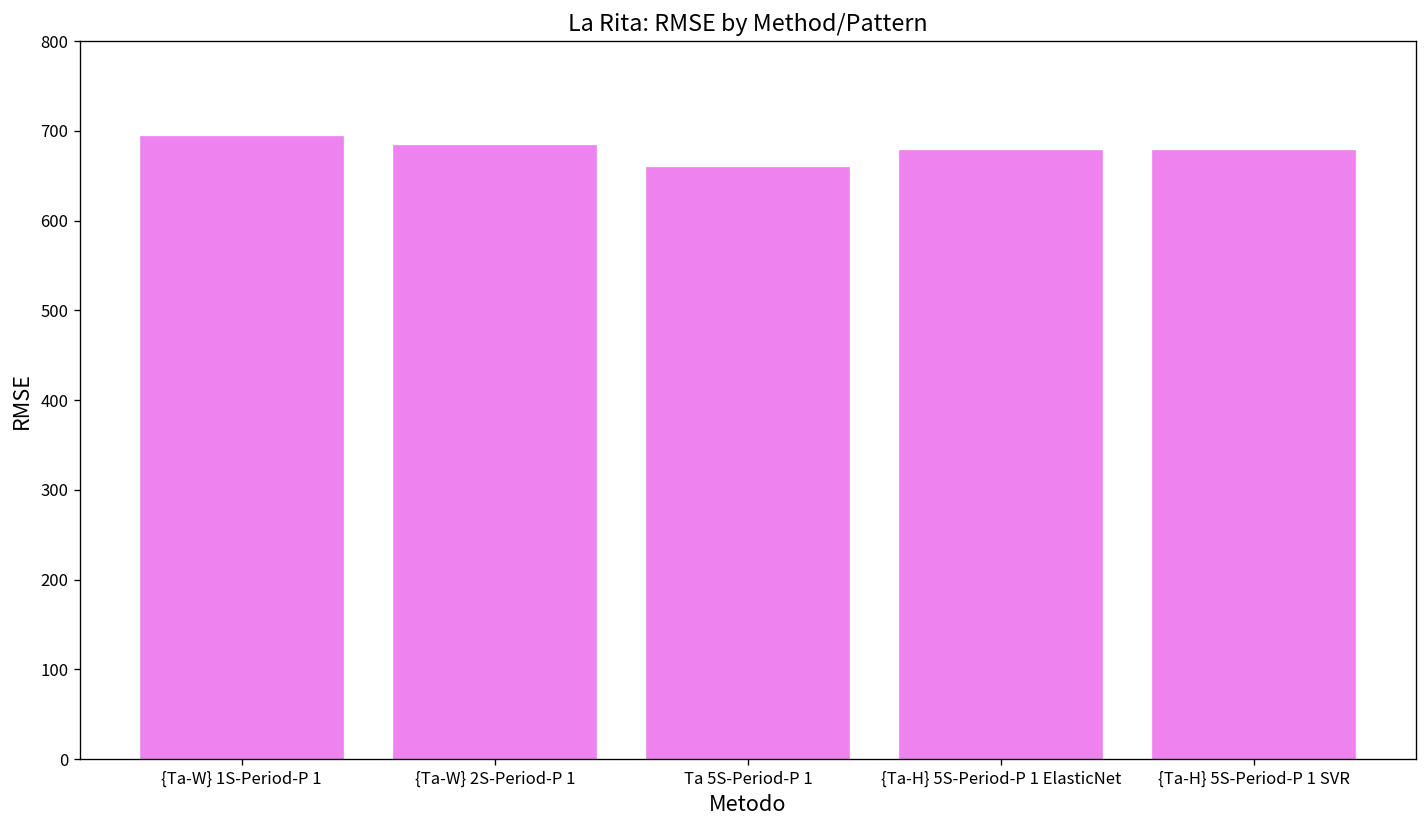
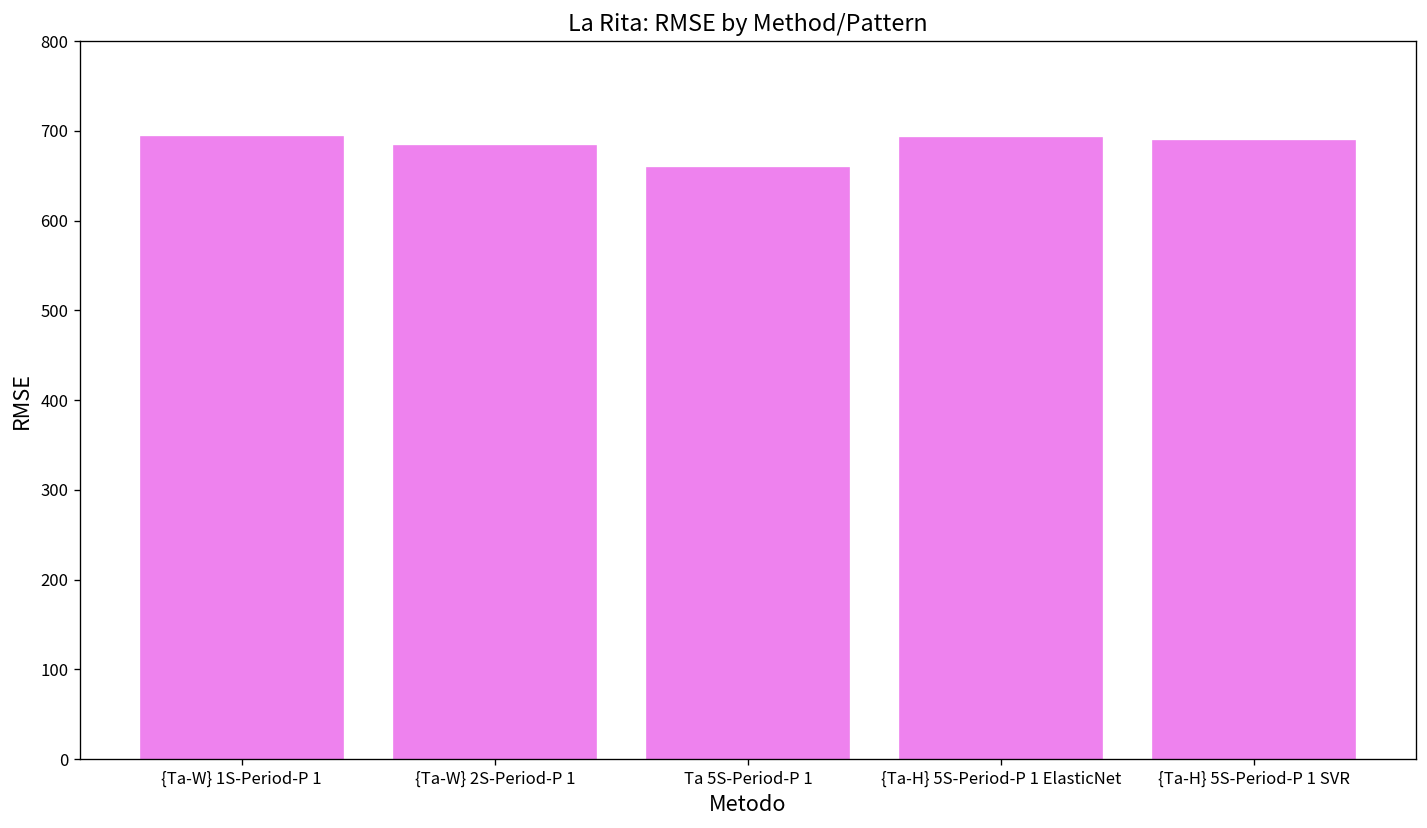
{Ta-H} 5S-Period-P 1 ElasticNet: 680 -> 690
{Ta-H} 5S-Period-P 1 SVR: 680 -> 690
